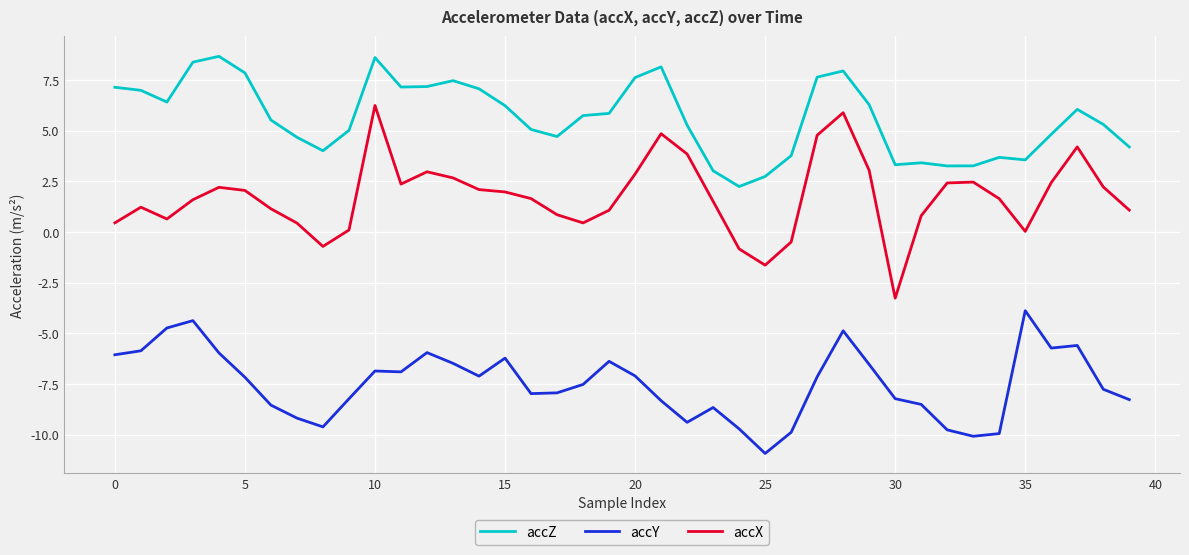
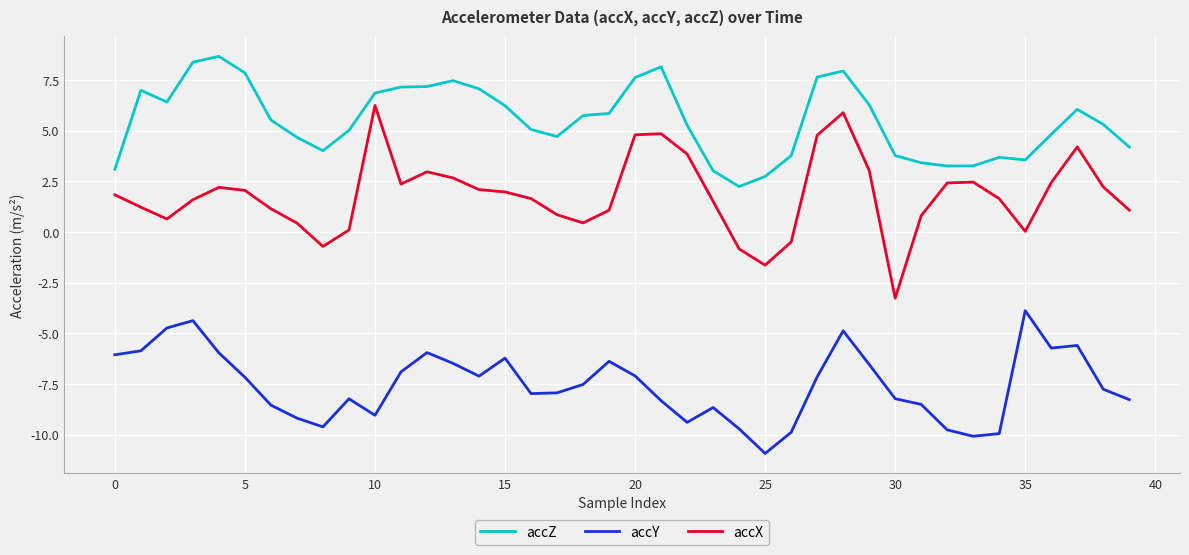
accZ, 0: 7.1 -> 3.1
accX, 0: 0.5 -> 1.8
accZ, 10: 8.6 -> 6.9
accY, 10: -6.9 -> -9.0
accX, 20: 2.9 -> 4.8
accZ, 30: 3.3 -> 3.8
